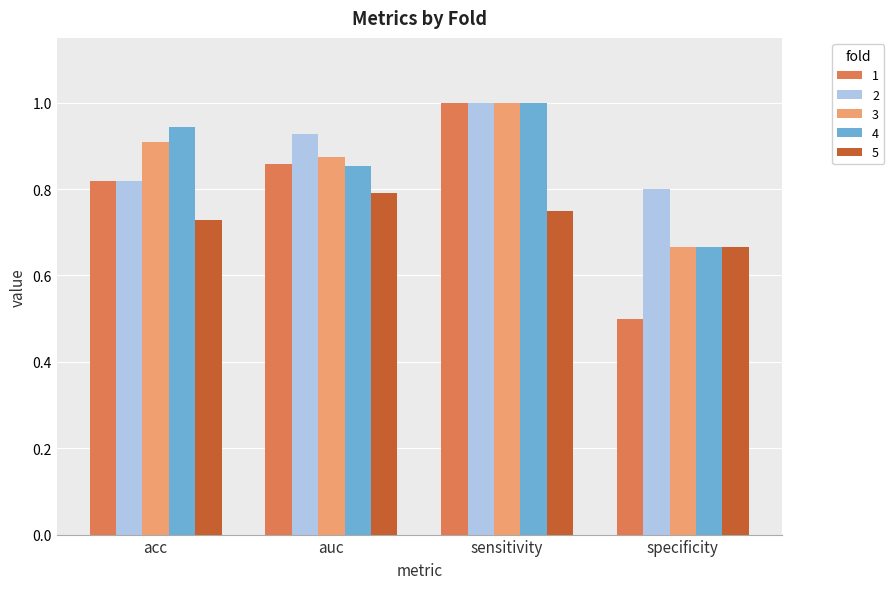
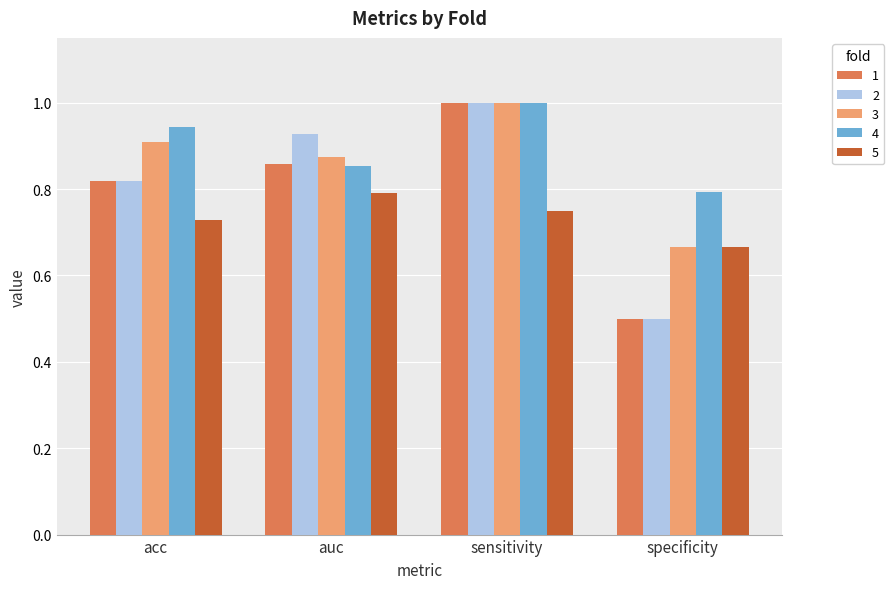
2, specificity: 0.8 -> 0.5
4, specificity: 0.67 -> 0.79
